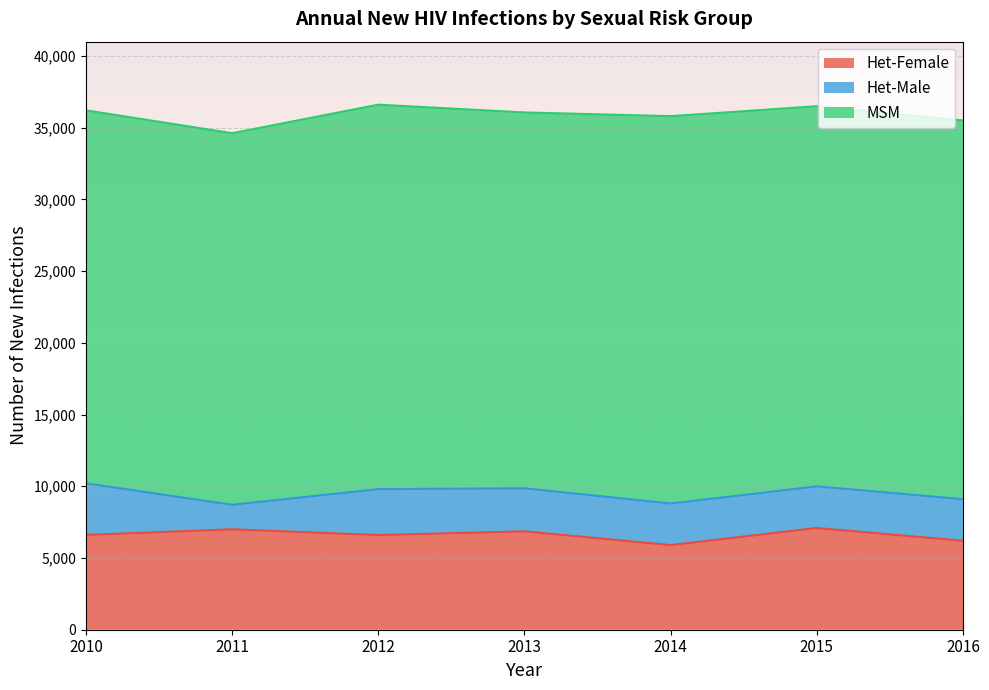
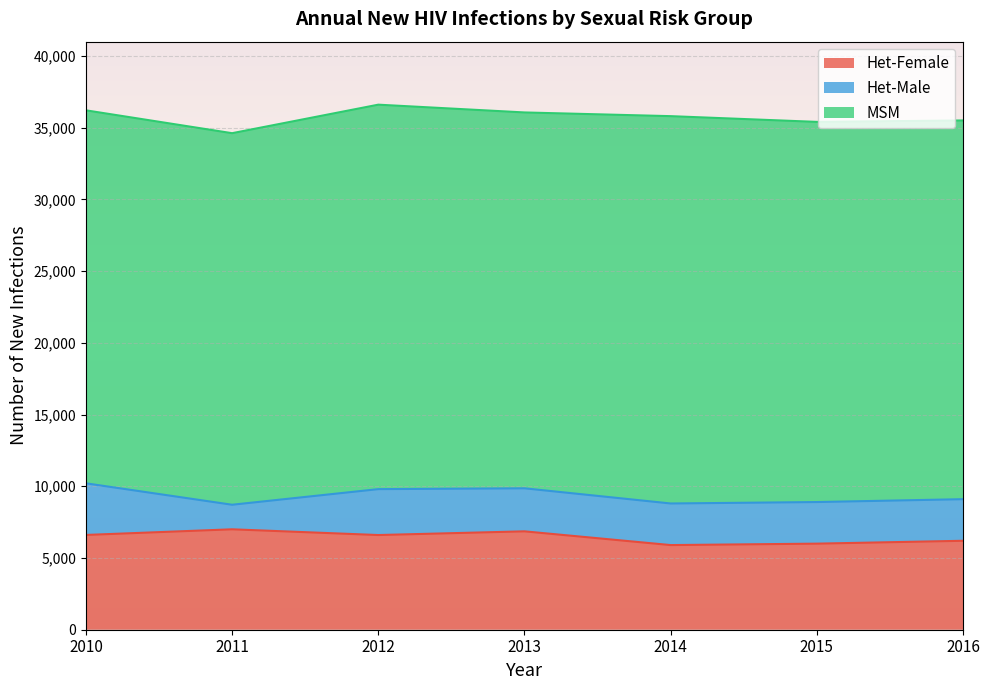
Het-Female, 2015: 7,100 -> 6,000
